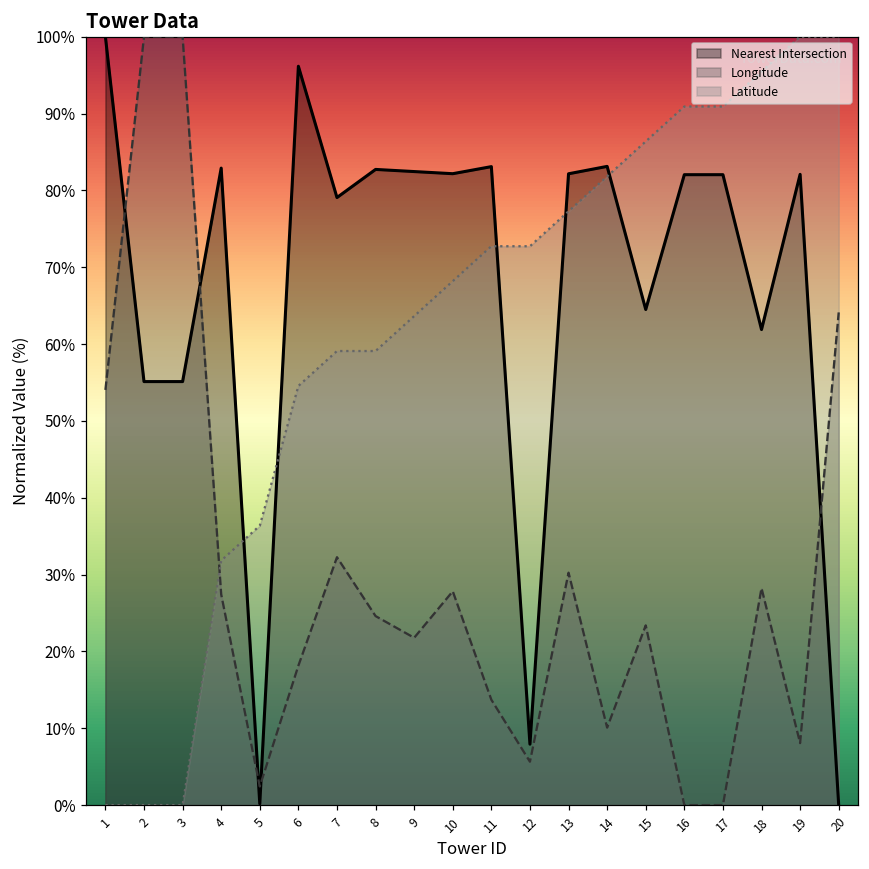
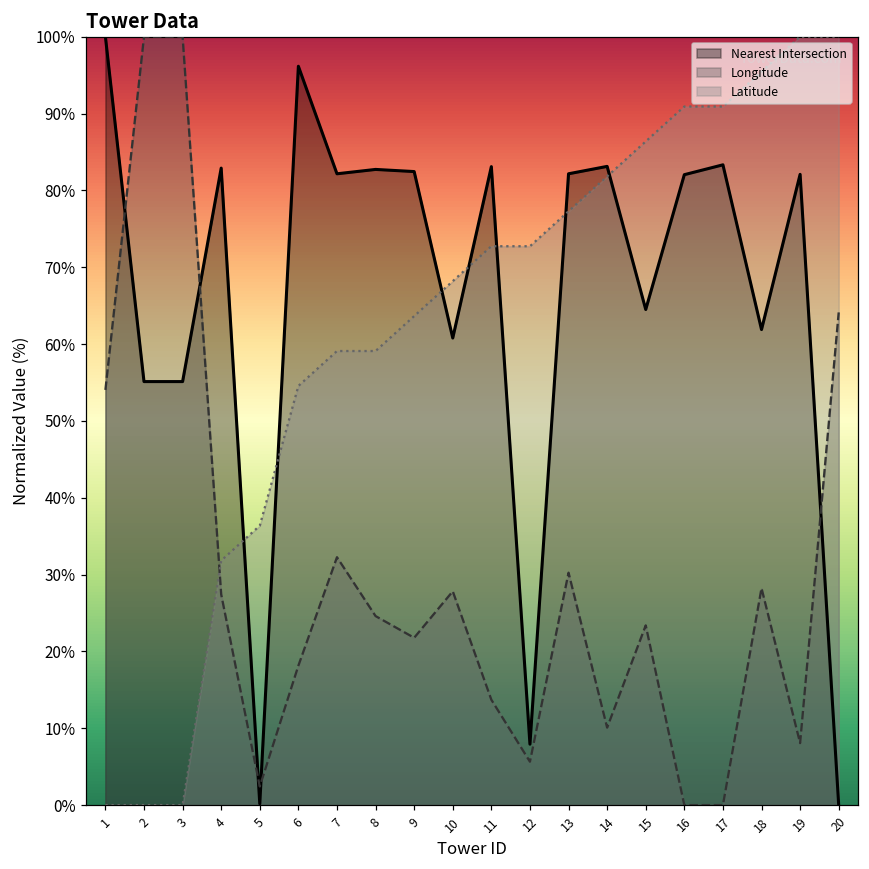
Nearest Intersection, 7: 79% -> 82%
Nearest Intersection, 10: 82% -> 61%
Nearest Intersection, 17: 82% -> 83%
